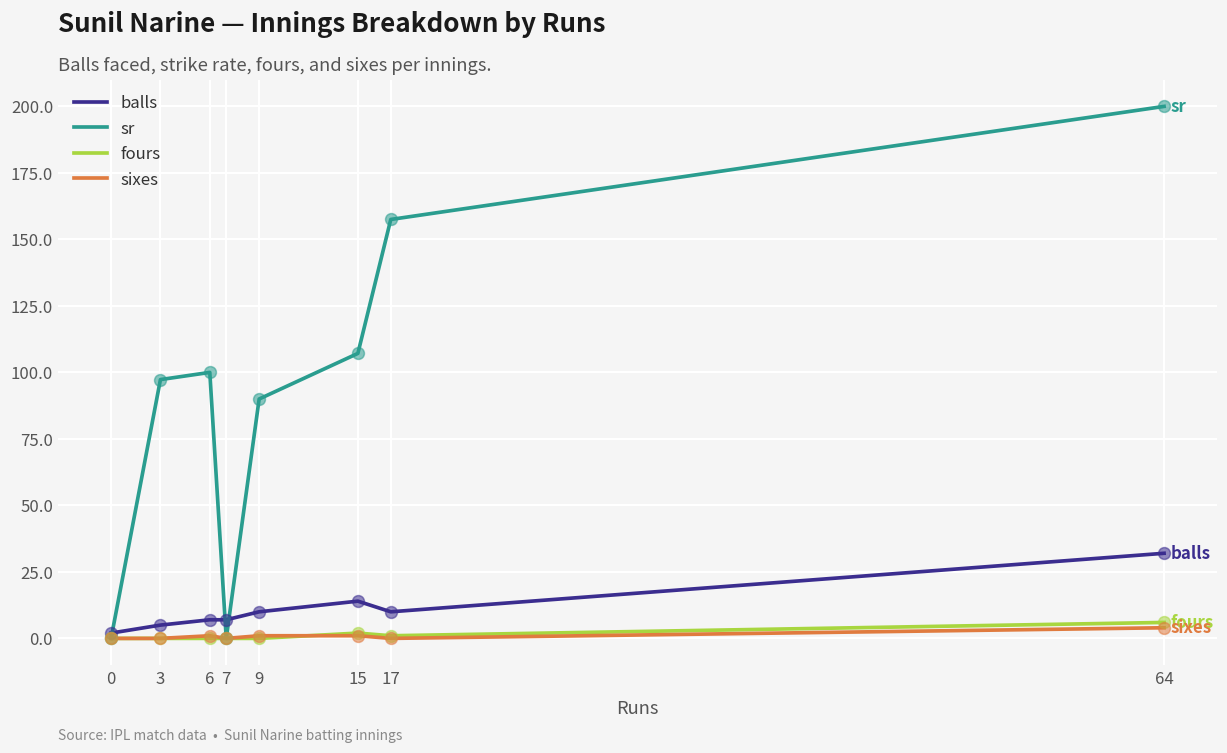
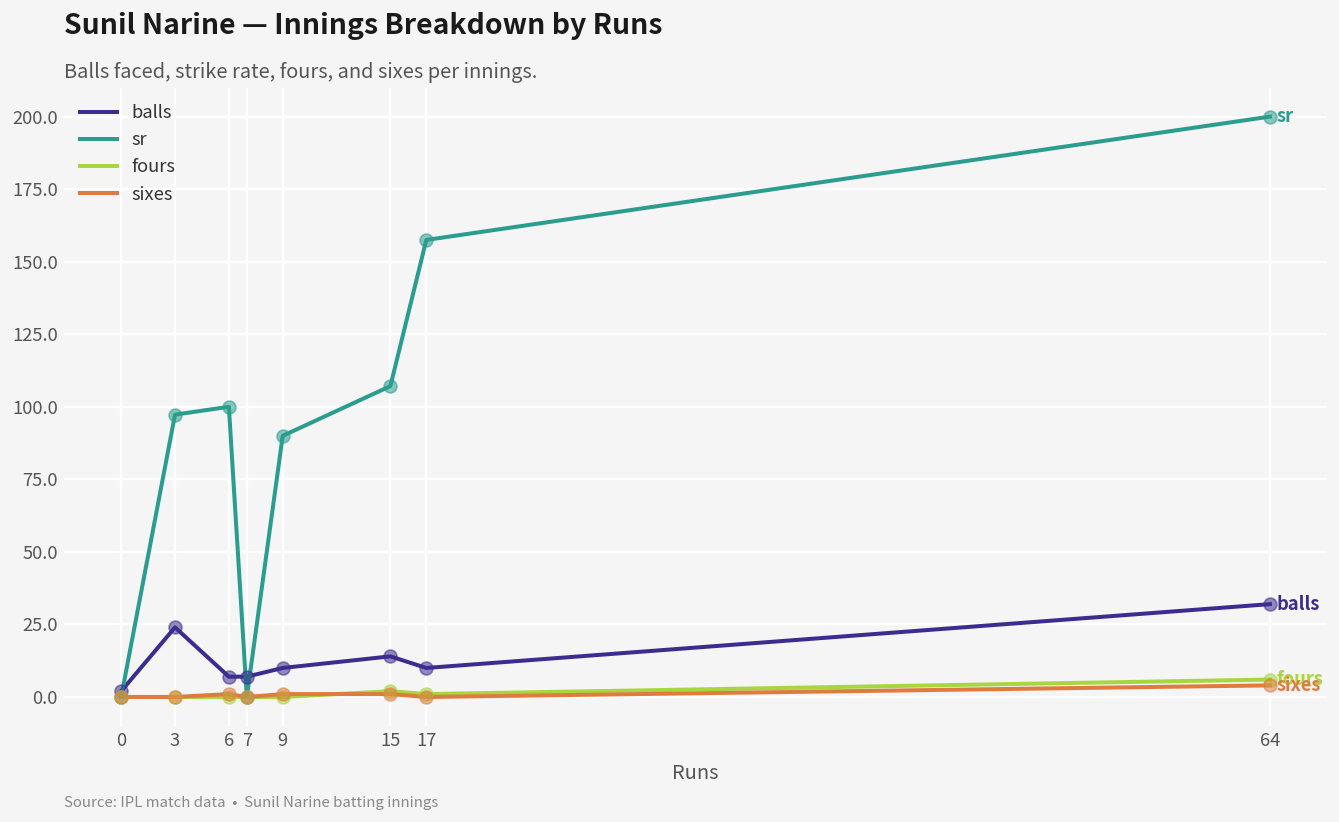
balls, 3: 5 -> 24
